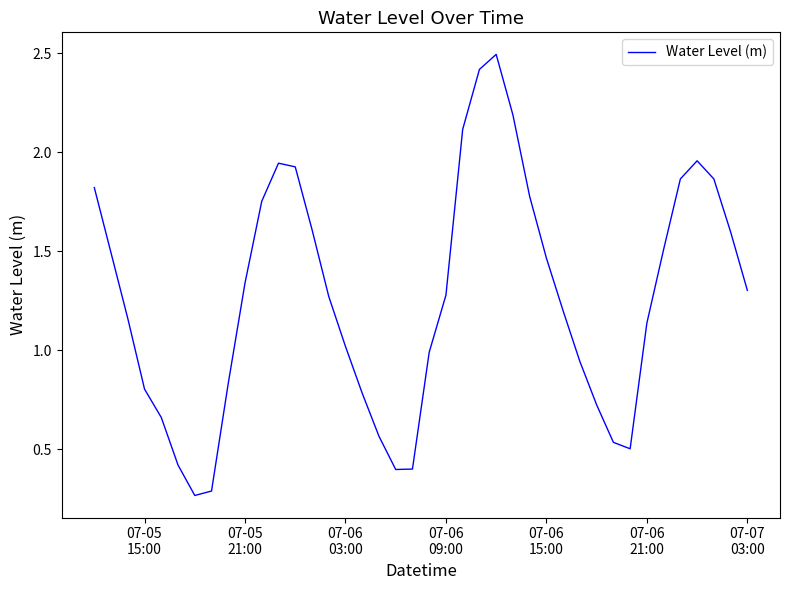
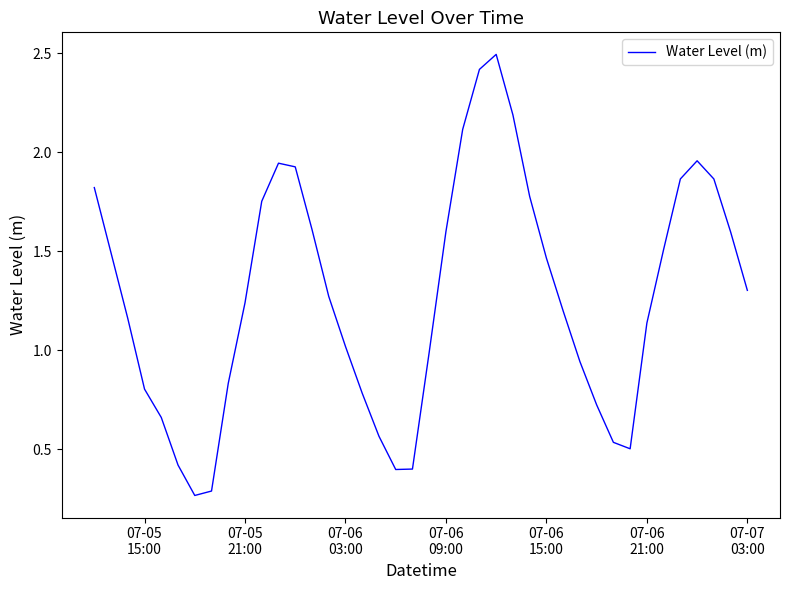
07-05 21:00: 1.34 -> 1.24
07-06 09:00: 1.28 -> 1.60
